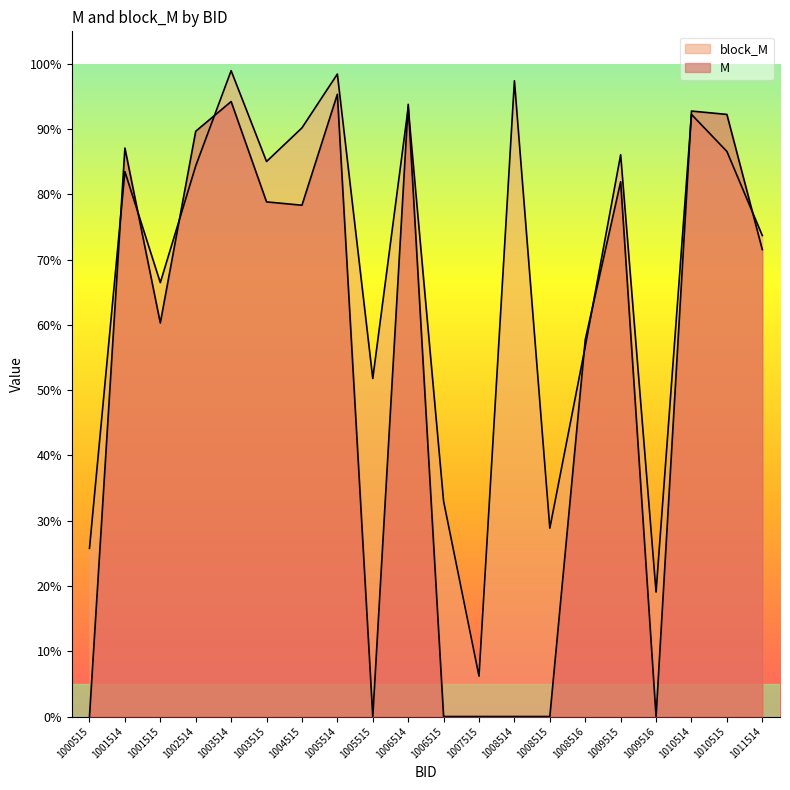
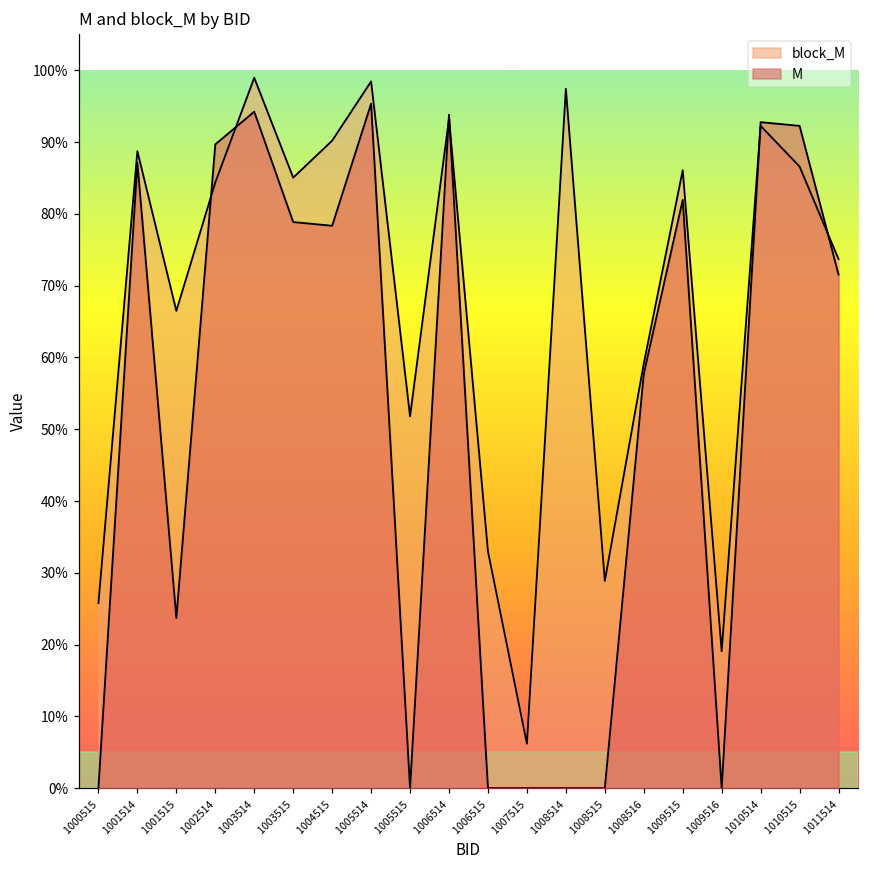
block_M, 1001514: 84% -> 89%
M, 1001515: 60% -> 24%
block_M, 1008516: 57% -> 59%
